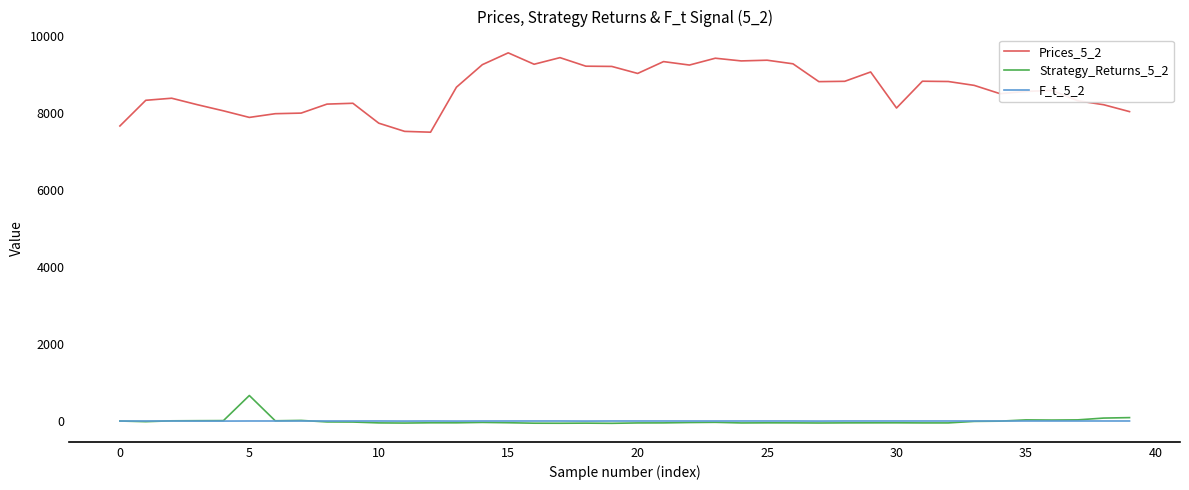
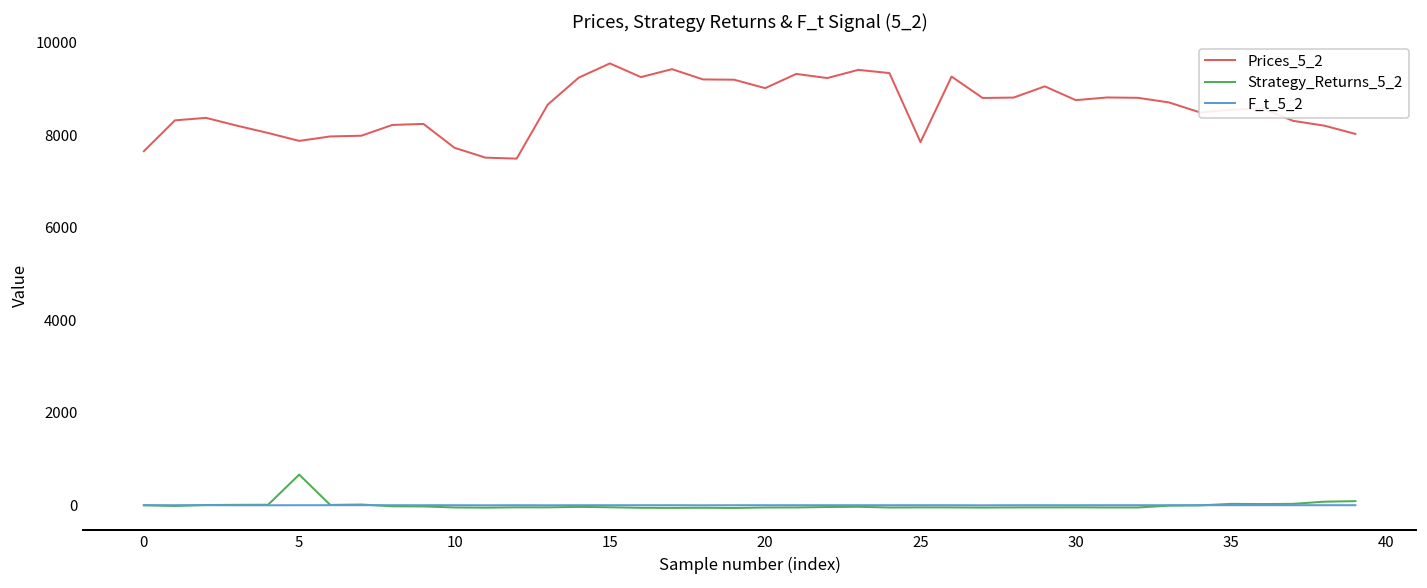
Prices_5_2, 25: 9400 -> 7900
Prices_5_2, 30: 8100 -> 8800
